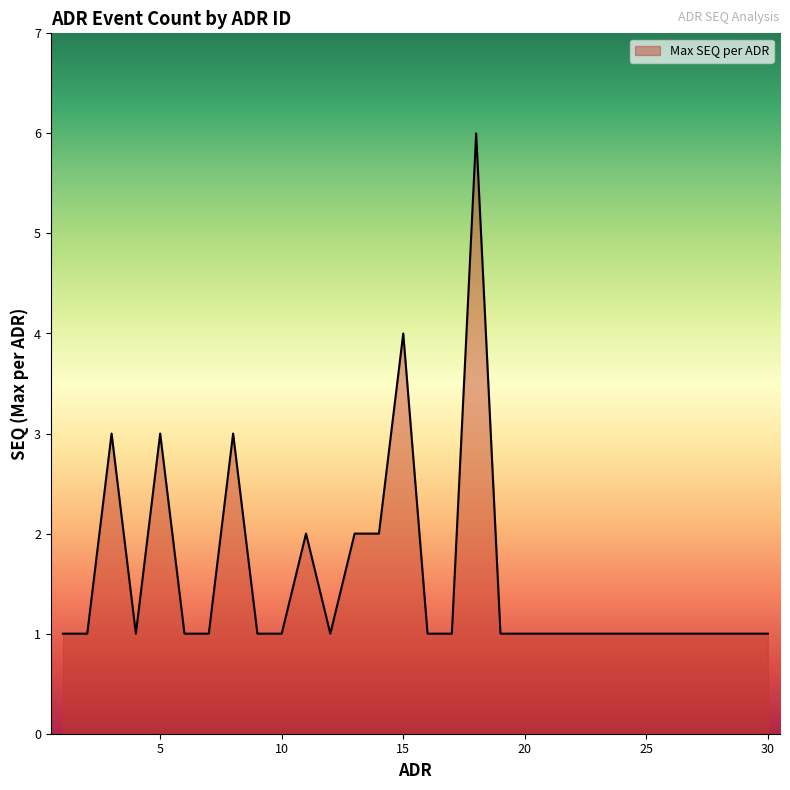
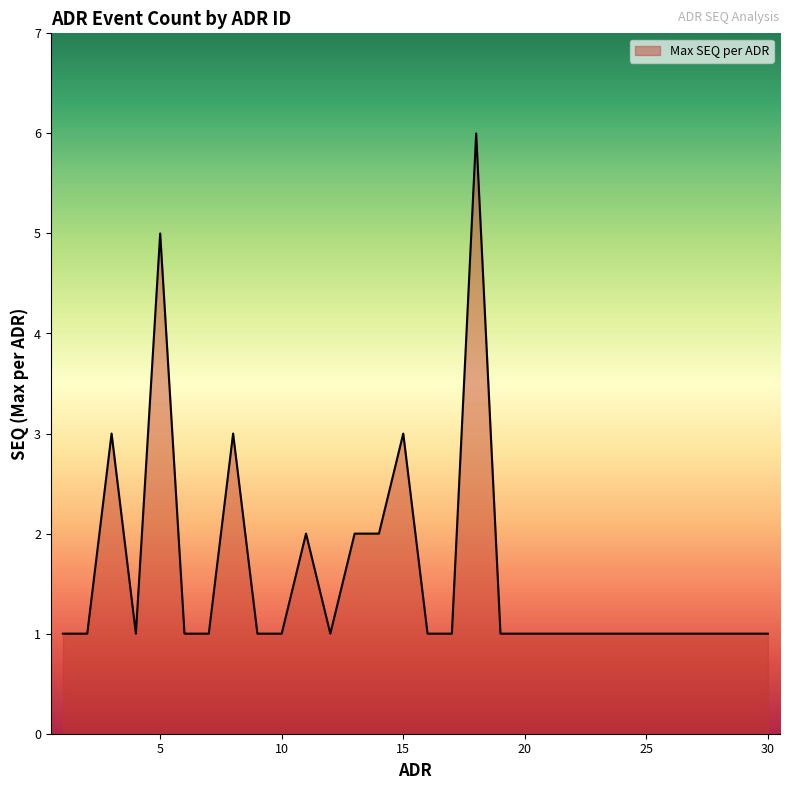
5: 3 -> 5
15: 4 -> 3
